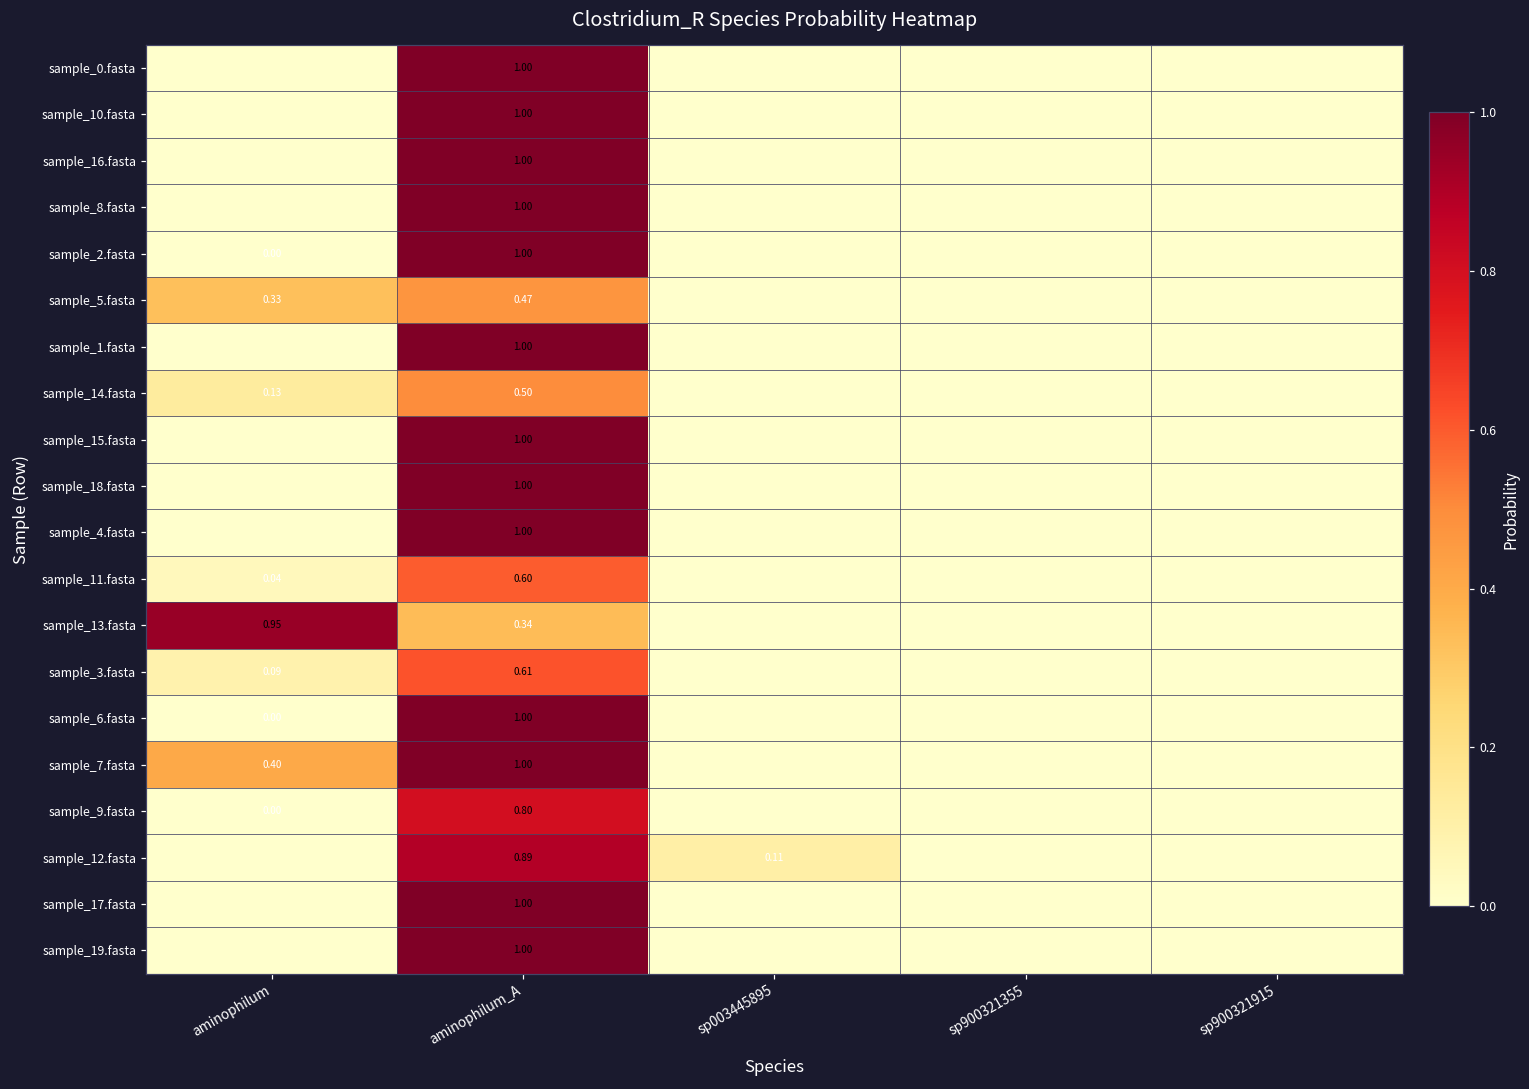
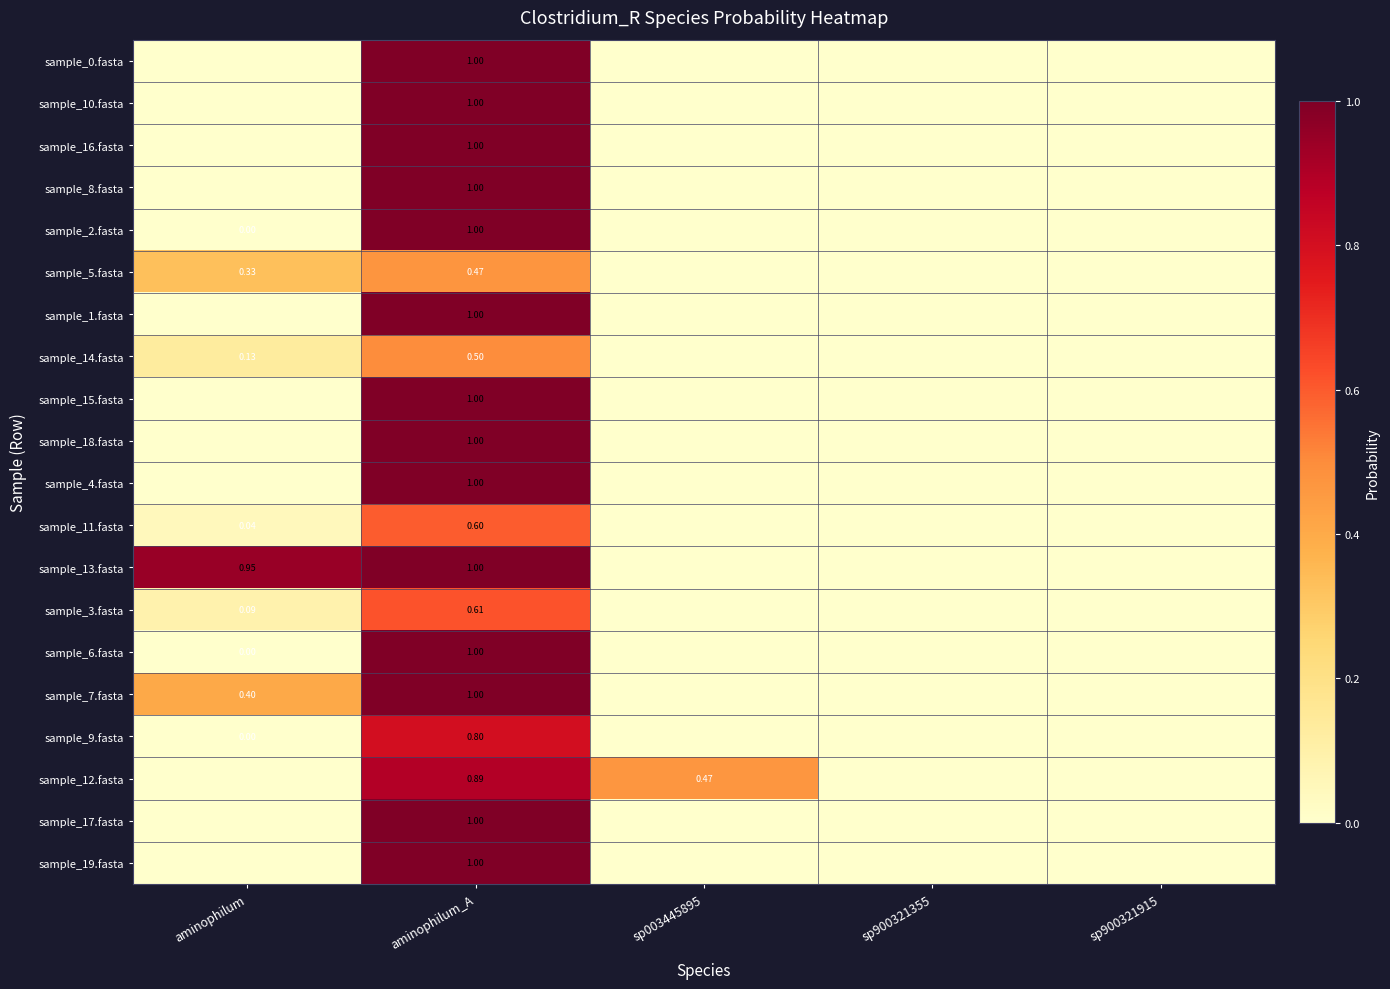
sample_13.fasta, aminophilum_A: 0.34 -> 1.00
sample_12.fasta, sp003445895: 0.11 -> 0.47
